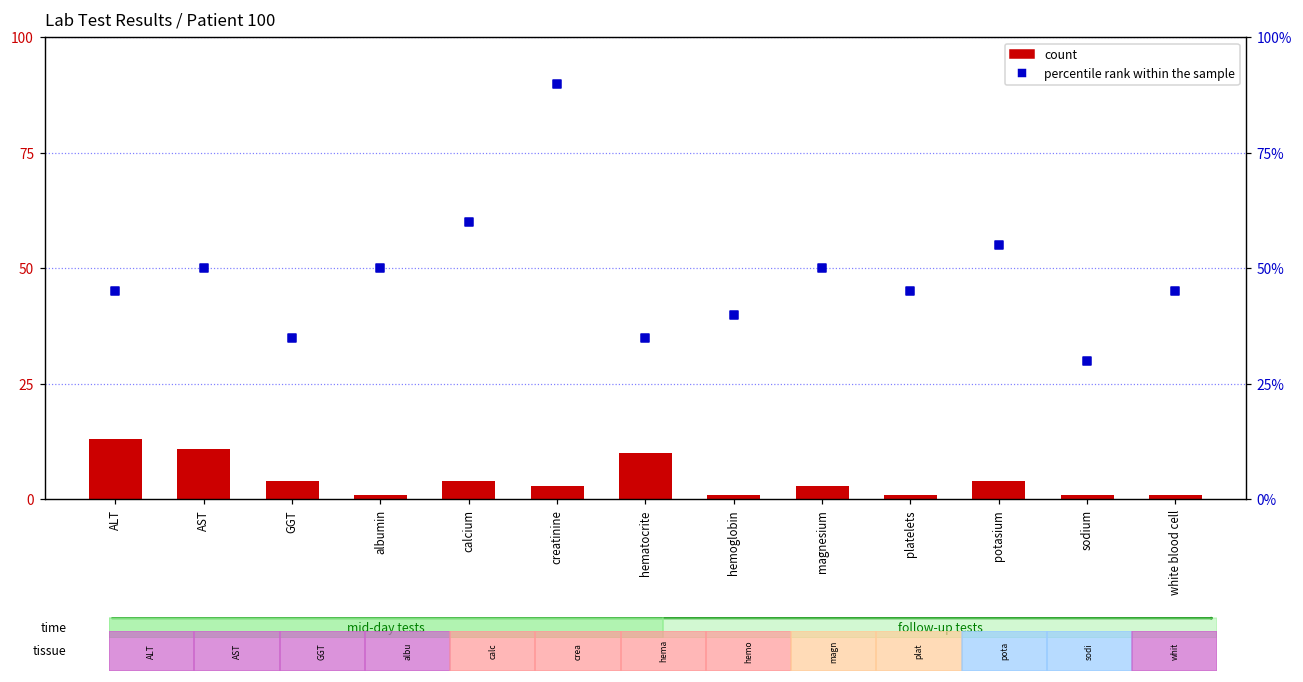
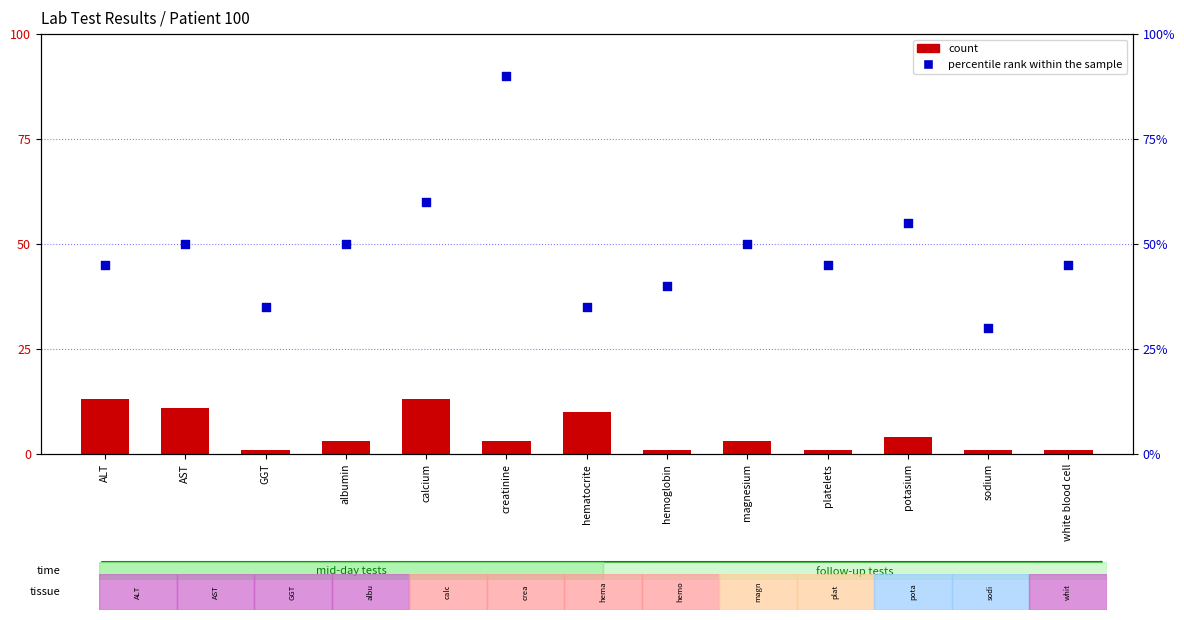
count, GGT: 4 -> 1
count, albumin: 1 -> 3
count, calcium: 4 -> 13
